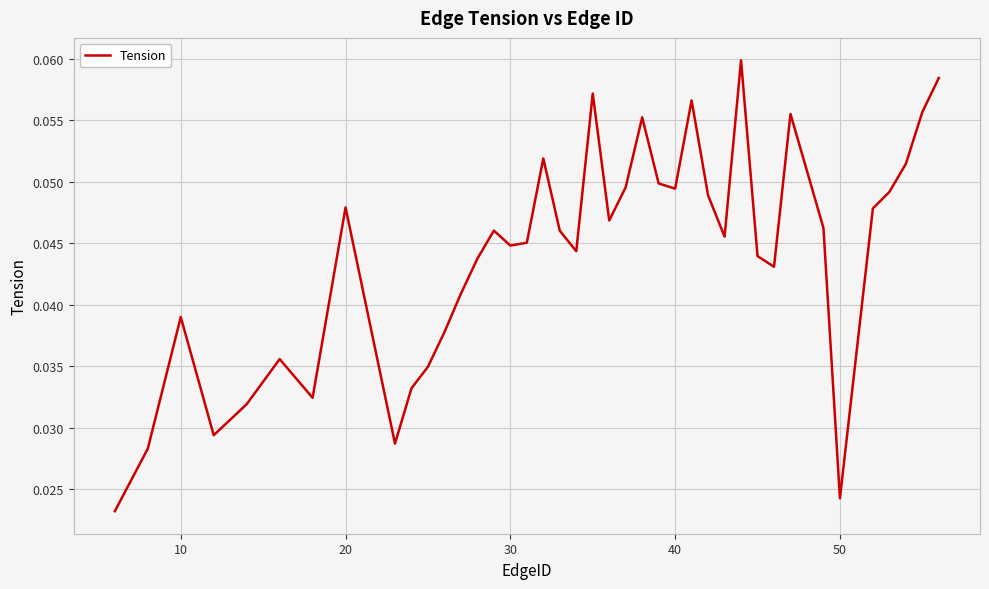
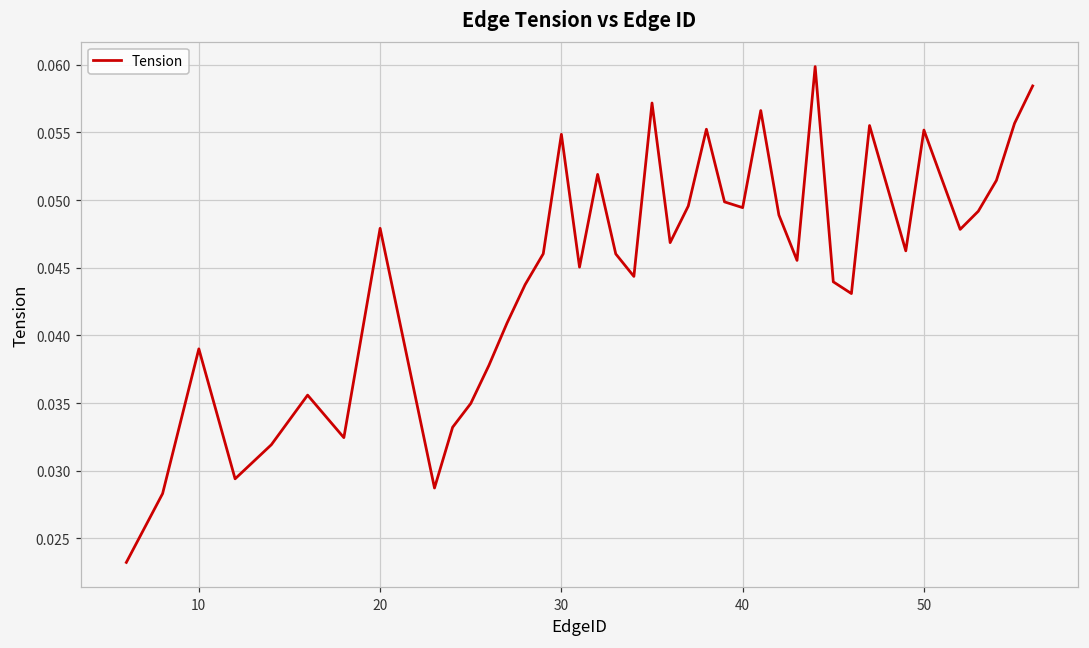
30: 0.0448 -> 0.0549
50: 0.0243 -> 0.0552
